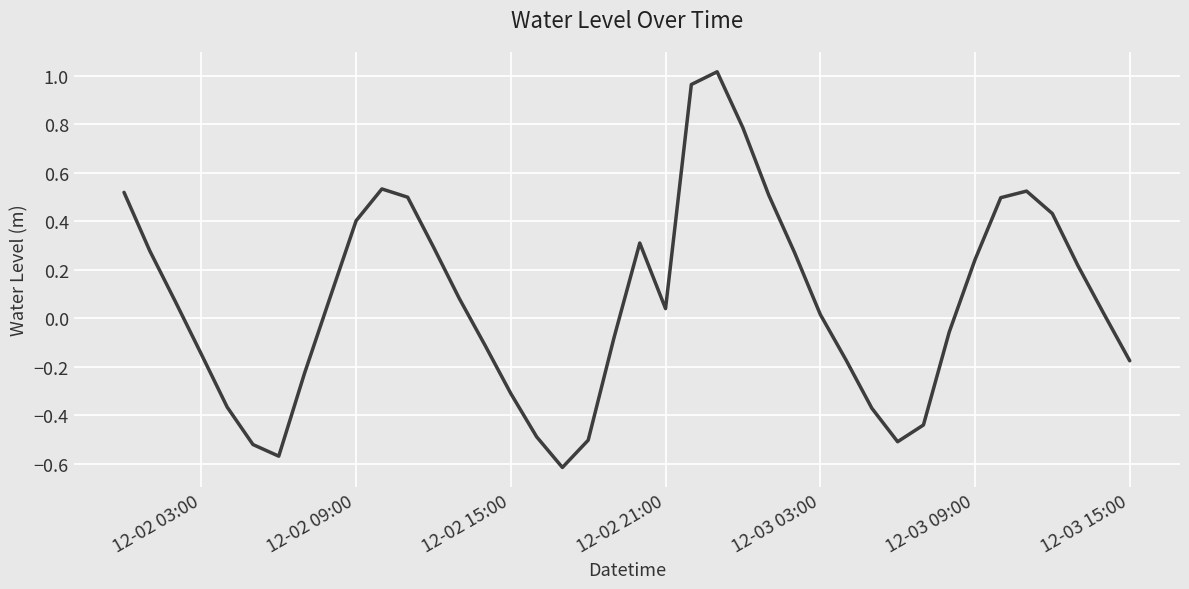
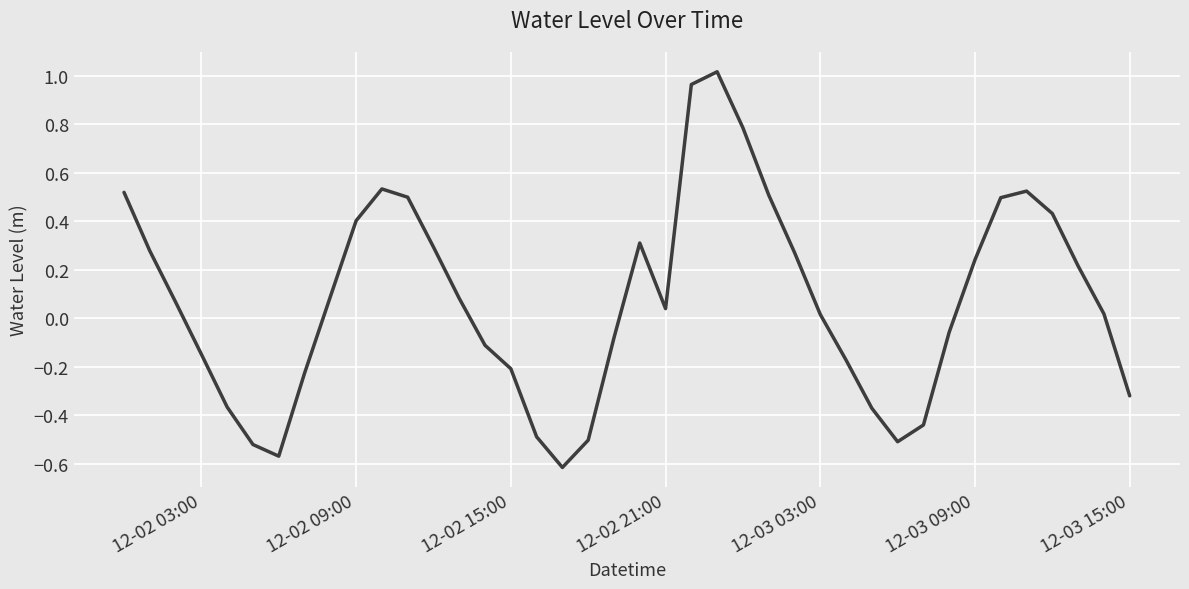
12-02 15:00: -0.31 -> -0.21
12-03 15:00: -0.18 -> -0.32
